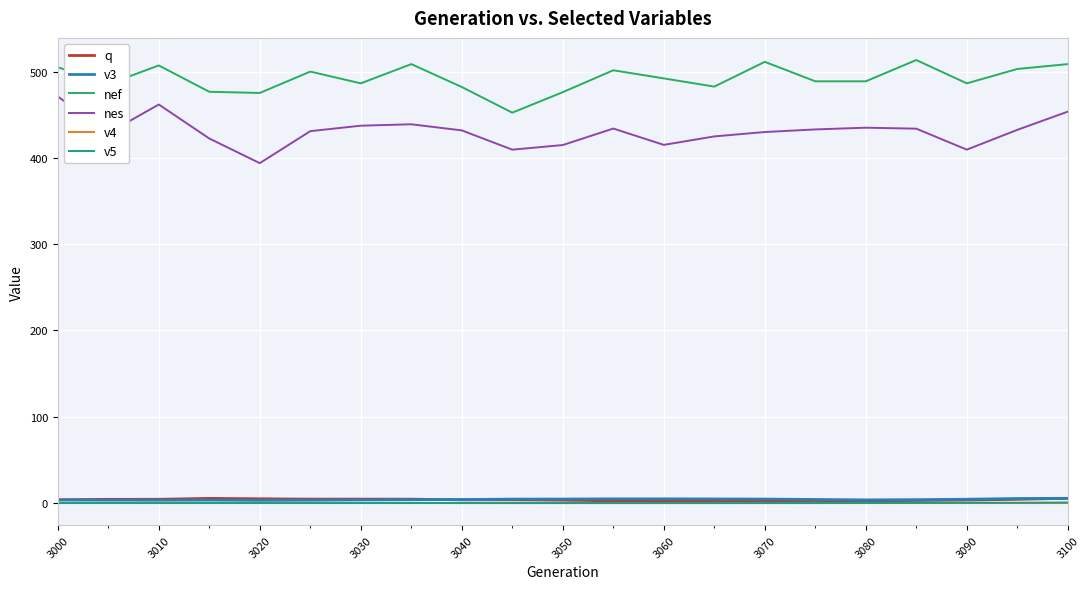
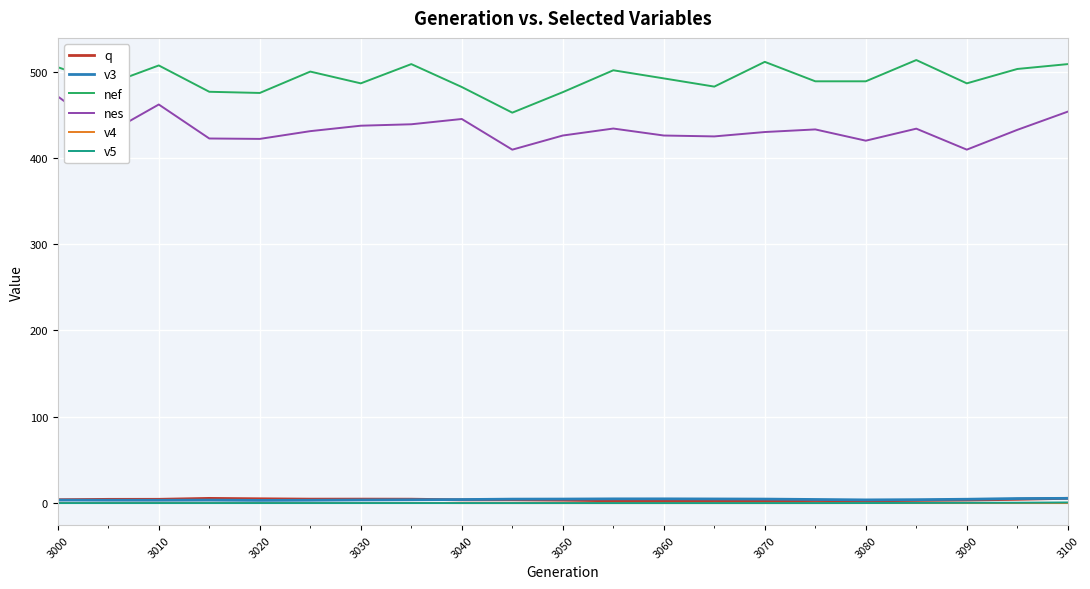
nes, 3020: 390 -> 420
nes, 3040: 430 -> 450
nes, 3050: 410 -> 430
nes, 3060: 420 -> 430
nes, 3080: 430 -> 420
